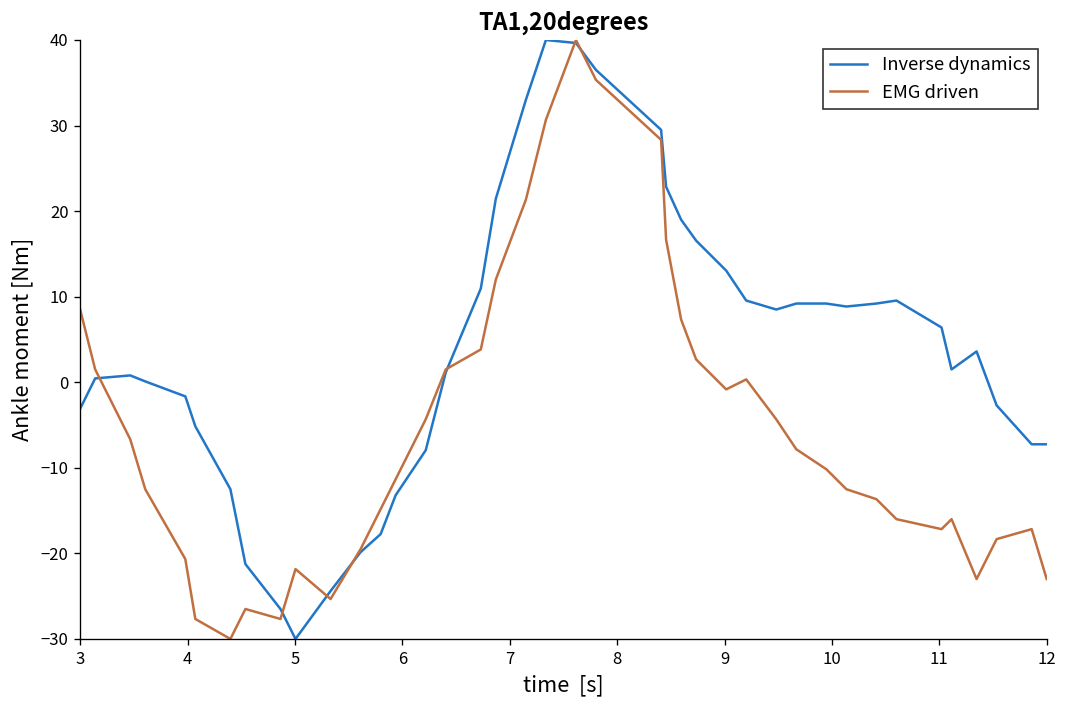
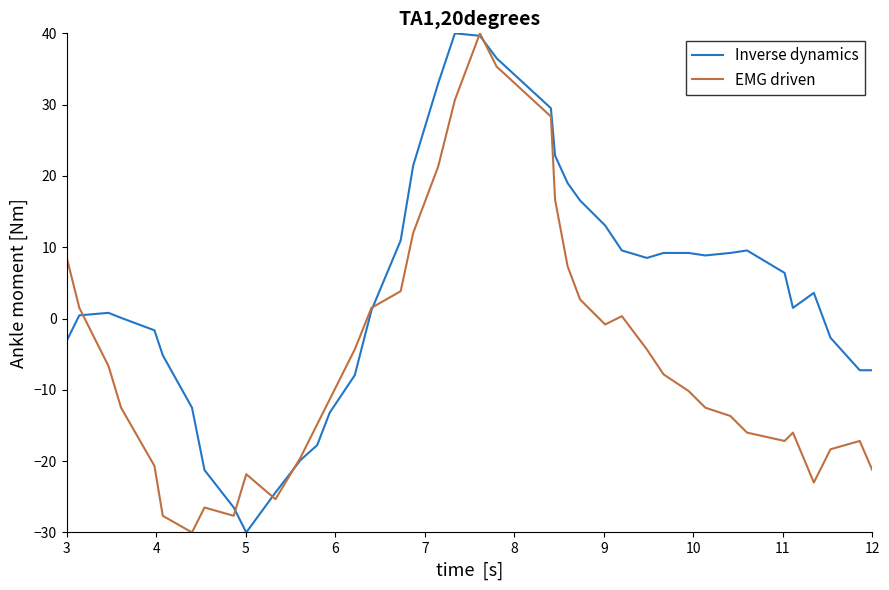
EMG driven, 12: -23 -> -21
